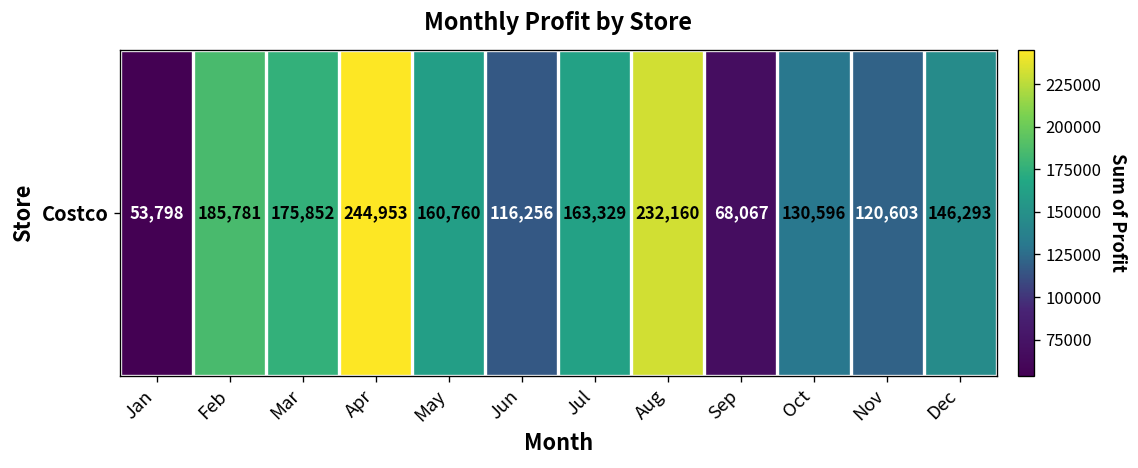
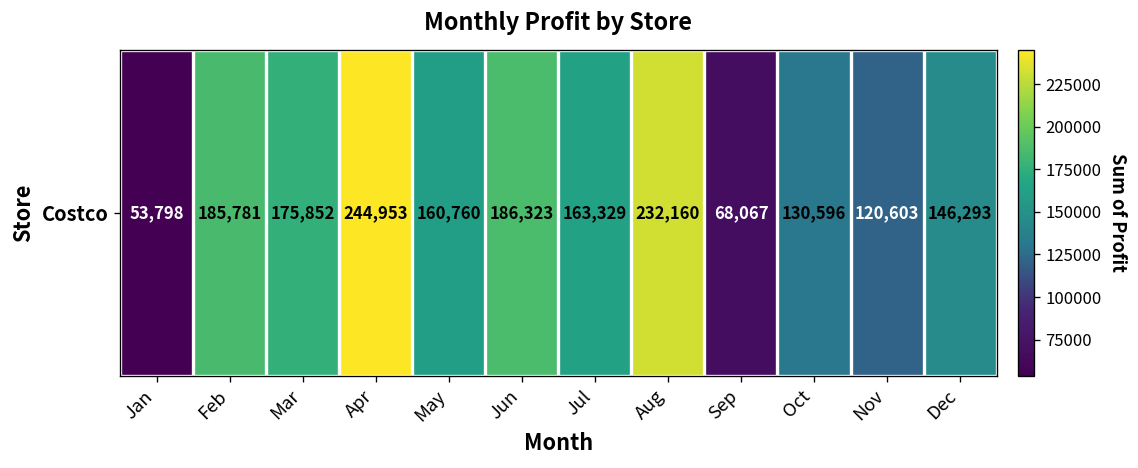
Costco, Jun: 116,256 -> 186,323
